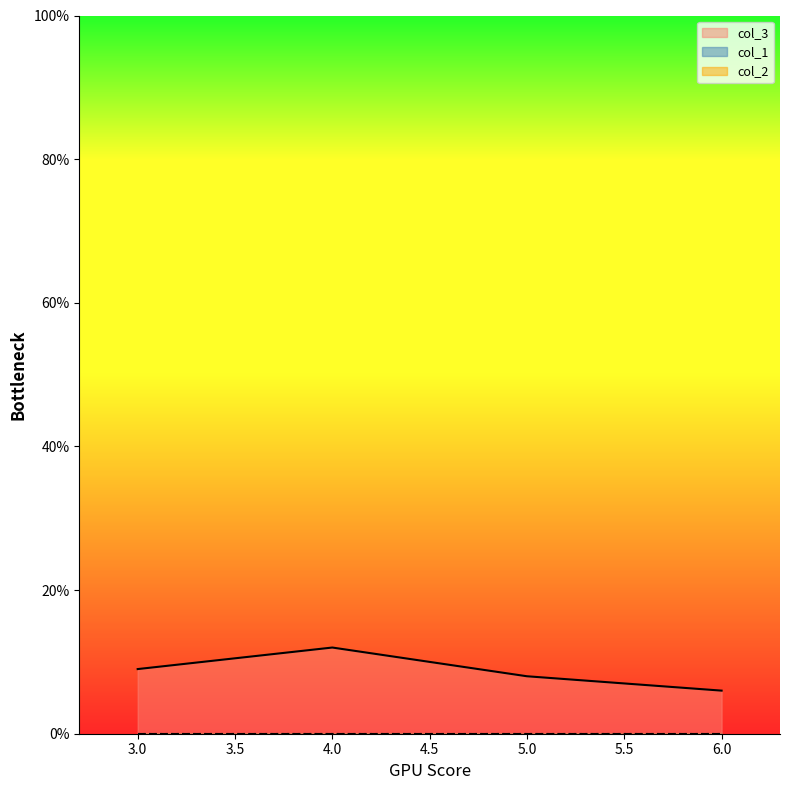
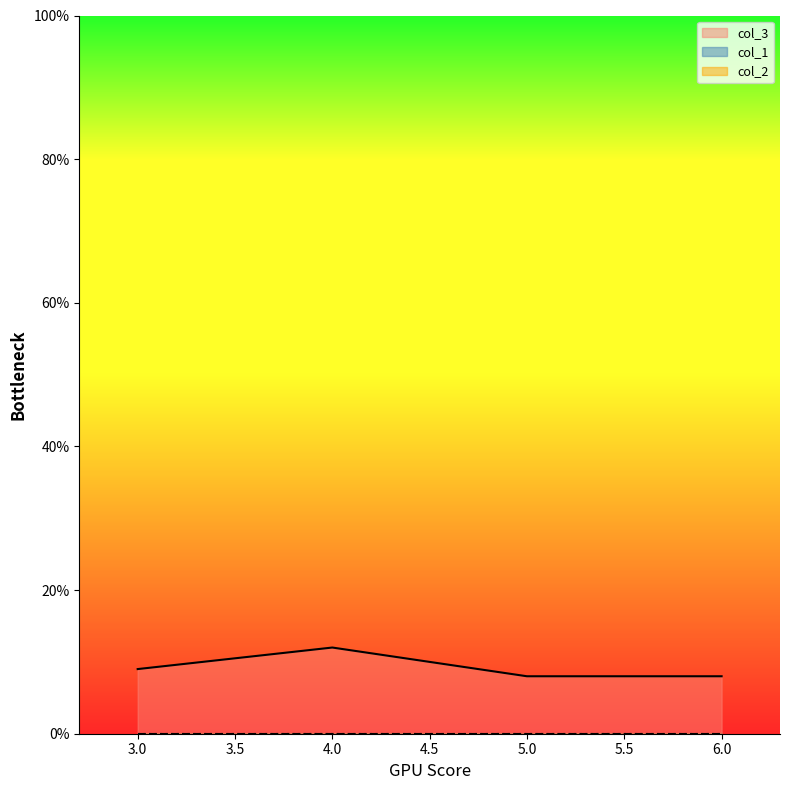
col_3, 6.0: 6% -> 8%
